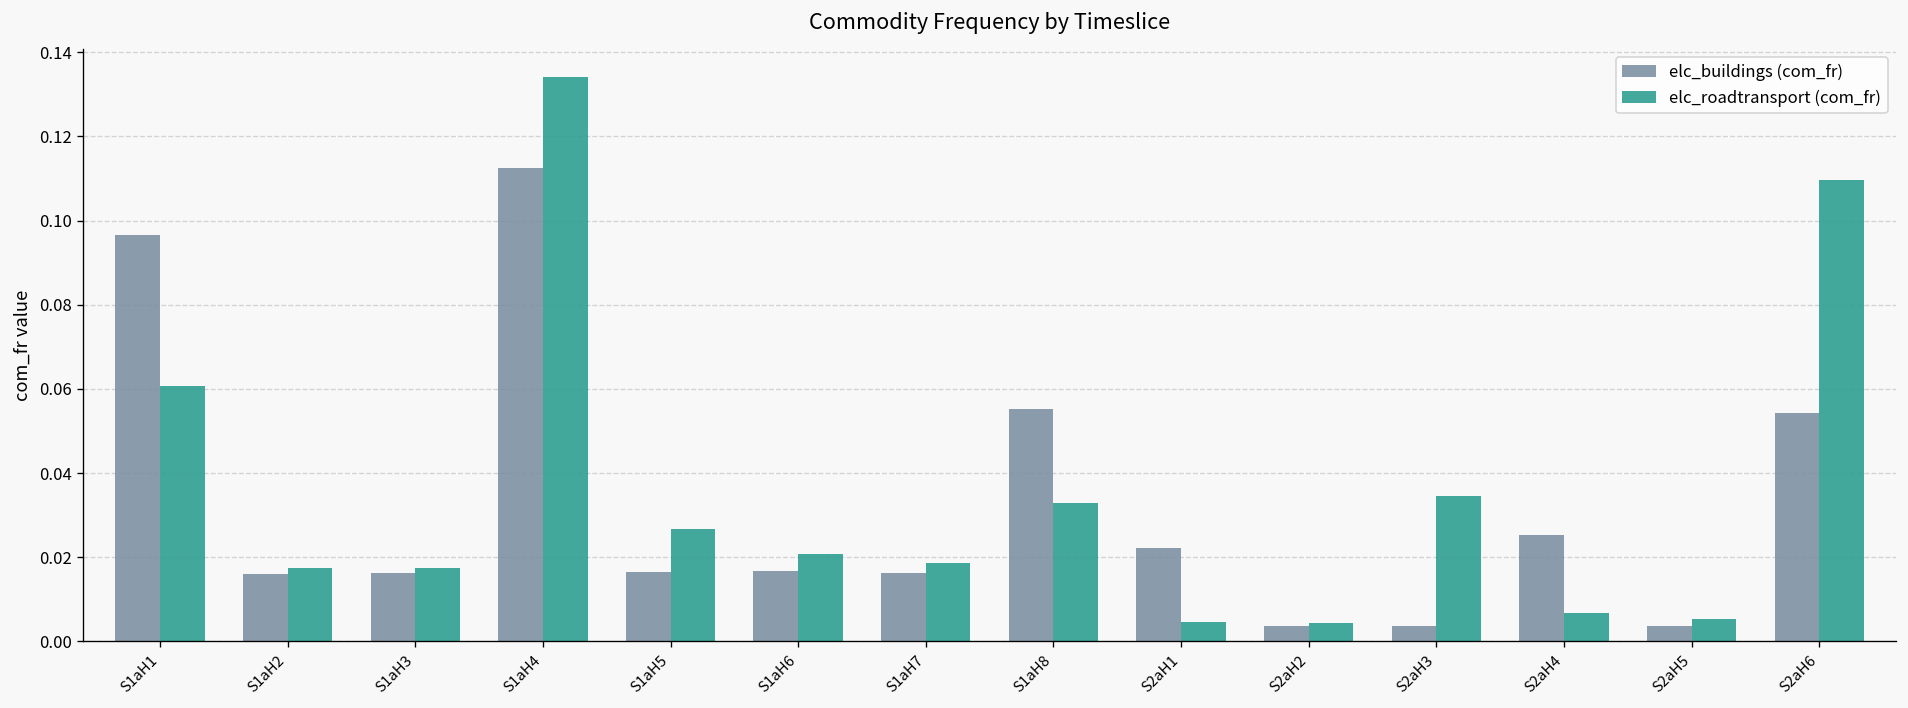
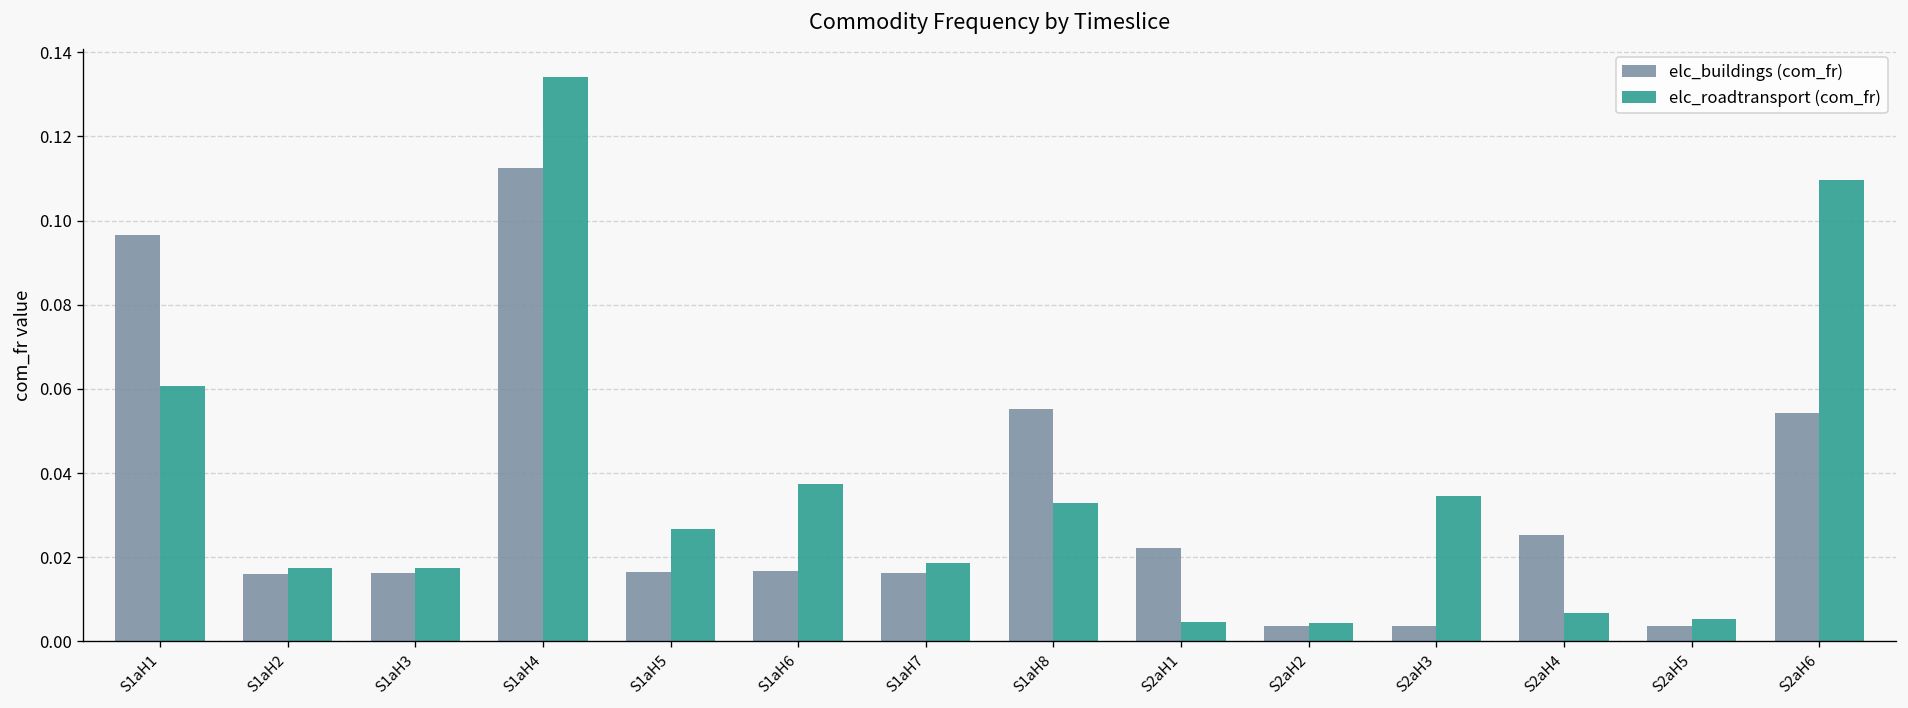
elc_roadtransport (com_fr), S1aH6: 0.021 -> 0.037
